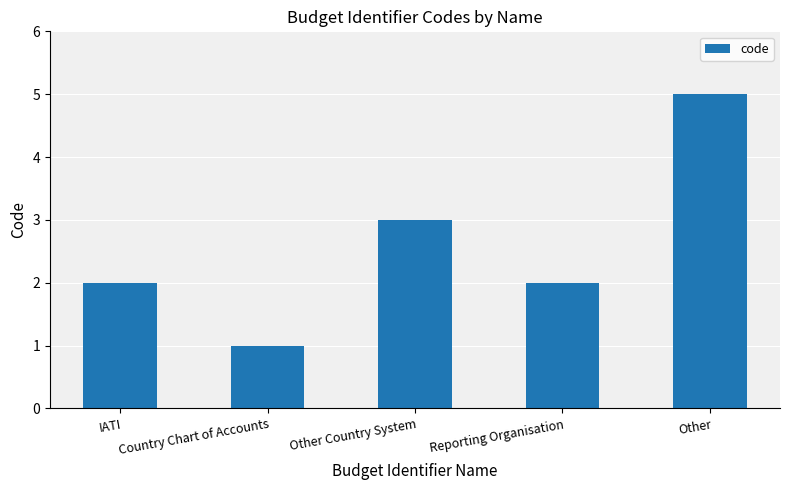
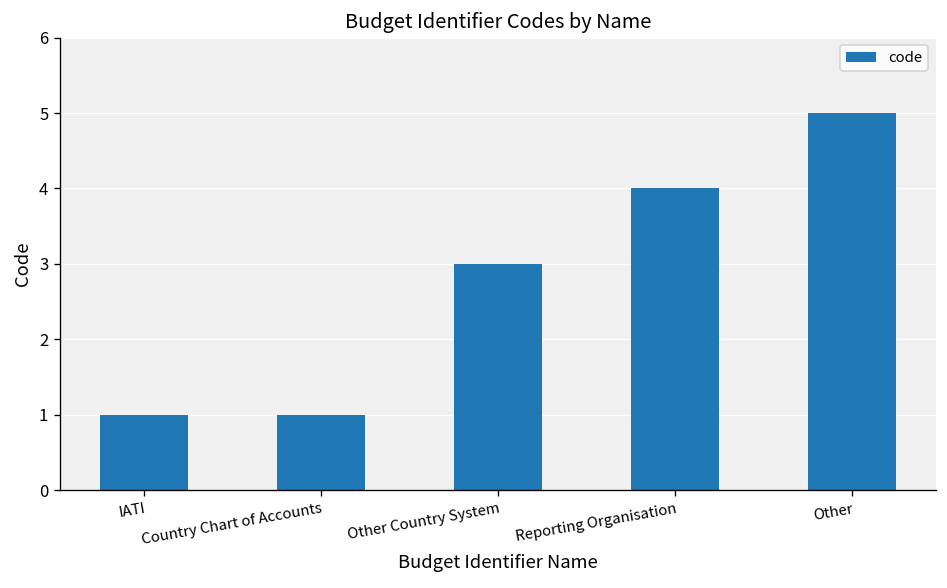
IATI: 2 -> 1
Reporting Organisation: 2 -> 4
